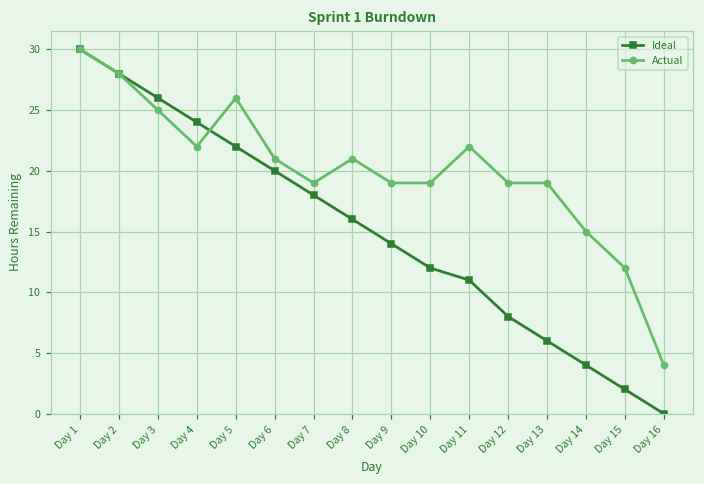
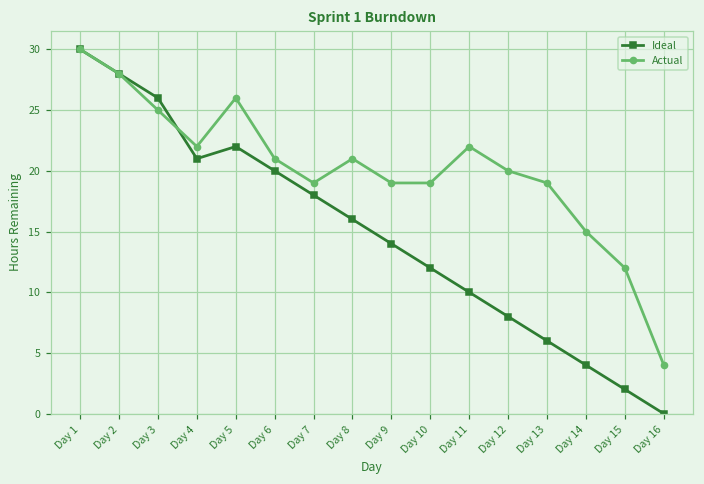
Ideal, Day 4: 24 -> 21
Ideal, Day 11: 11 -> 10
Actual, Day 12: 19 -> 20
